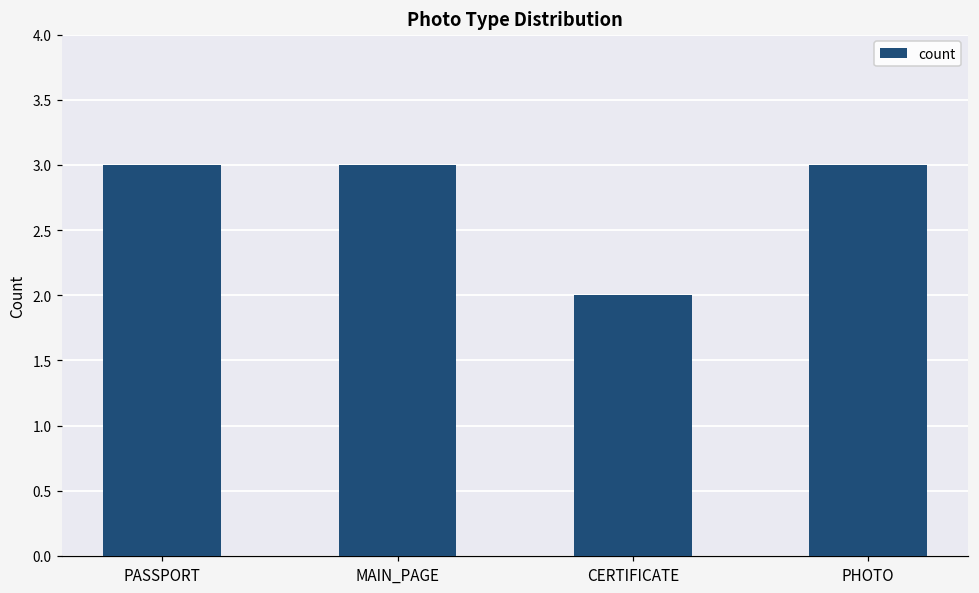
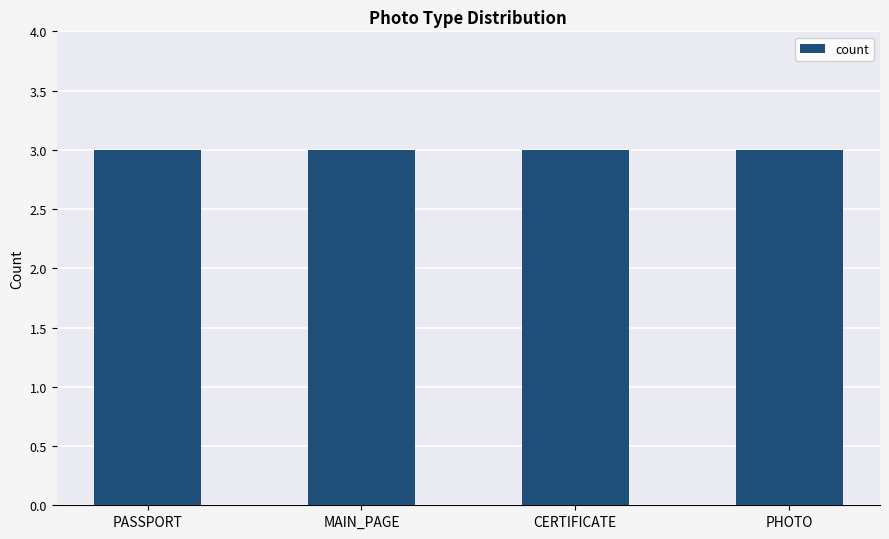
CERTIFICATE: 2 -> 3
